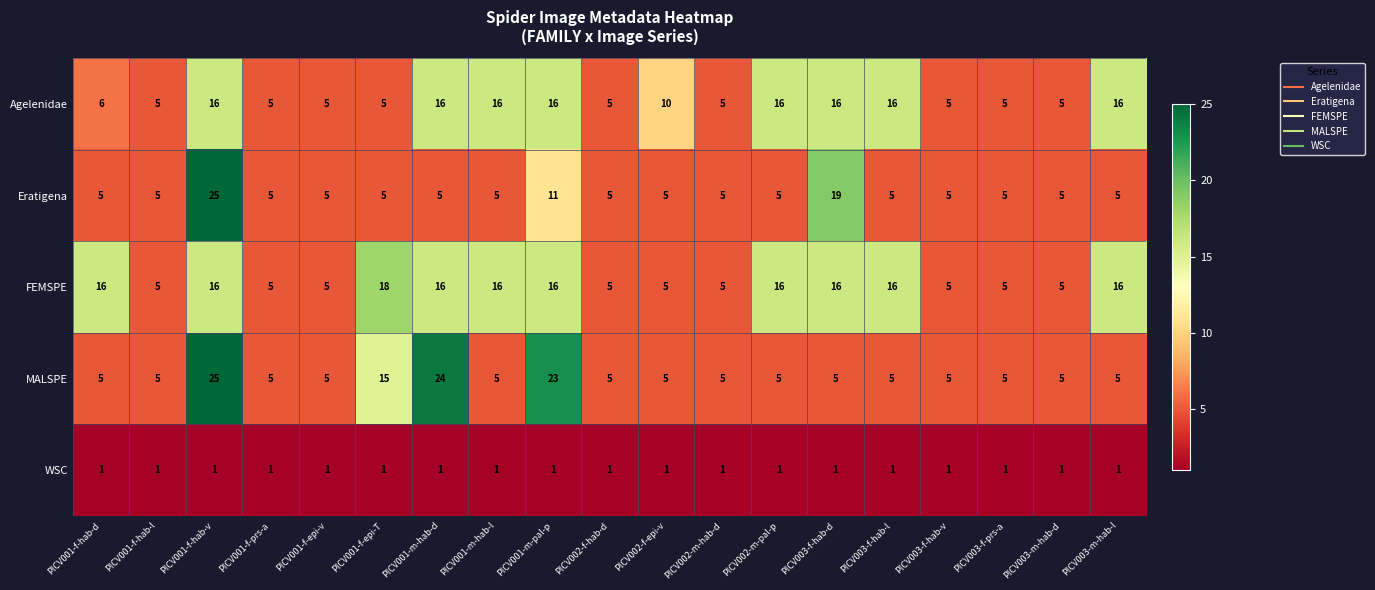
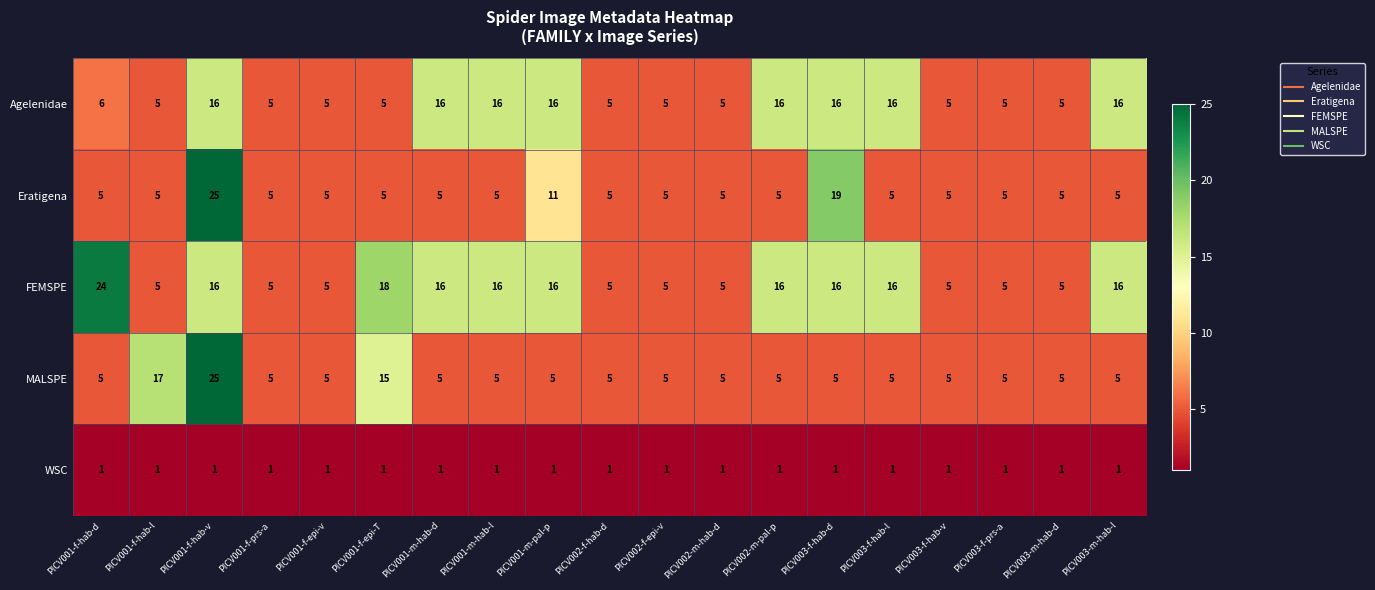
Agelenidae, PICV002-f-epi-v: 10 -> 5
FEMSPE, PICV001-f-hab-d: 16 -> 24
MALSPE, PICV001-f-hab-l: 5 -> 17
MALSPE, PICV001-m-hab-d: 24 -> 5
MALSPE, PICV001-m-pal-p: 23 -> 5
